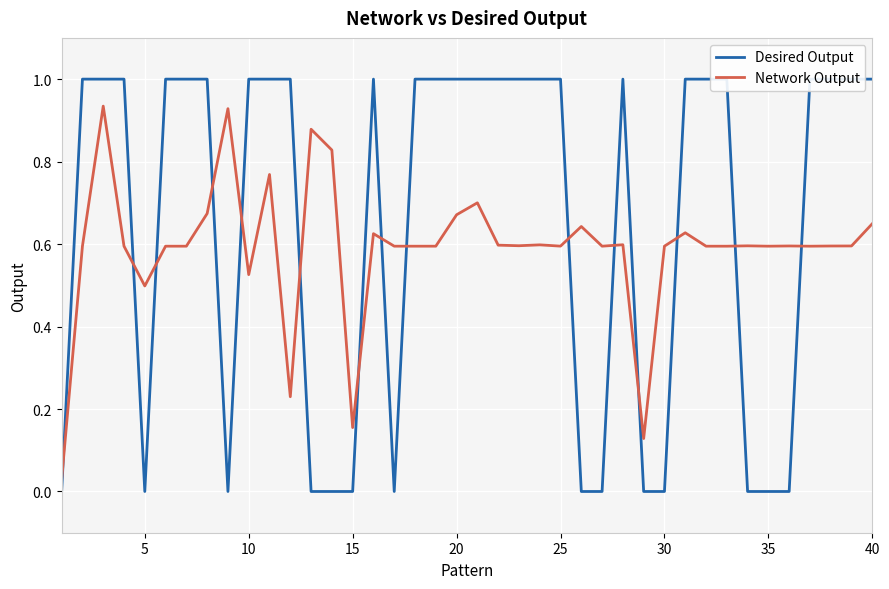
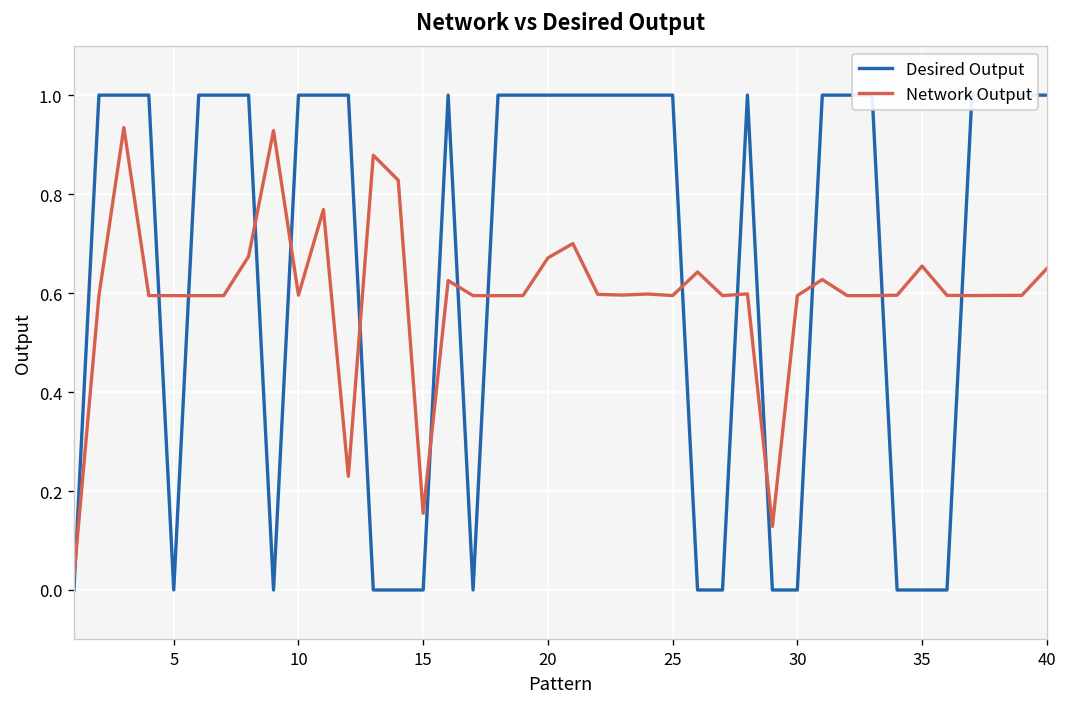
Network Output, 5: 0.50 -> 0.59
Network Output, 10: 0.53 -> 0.60
Network Output, 35: 0.59 -> 0.65
